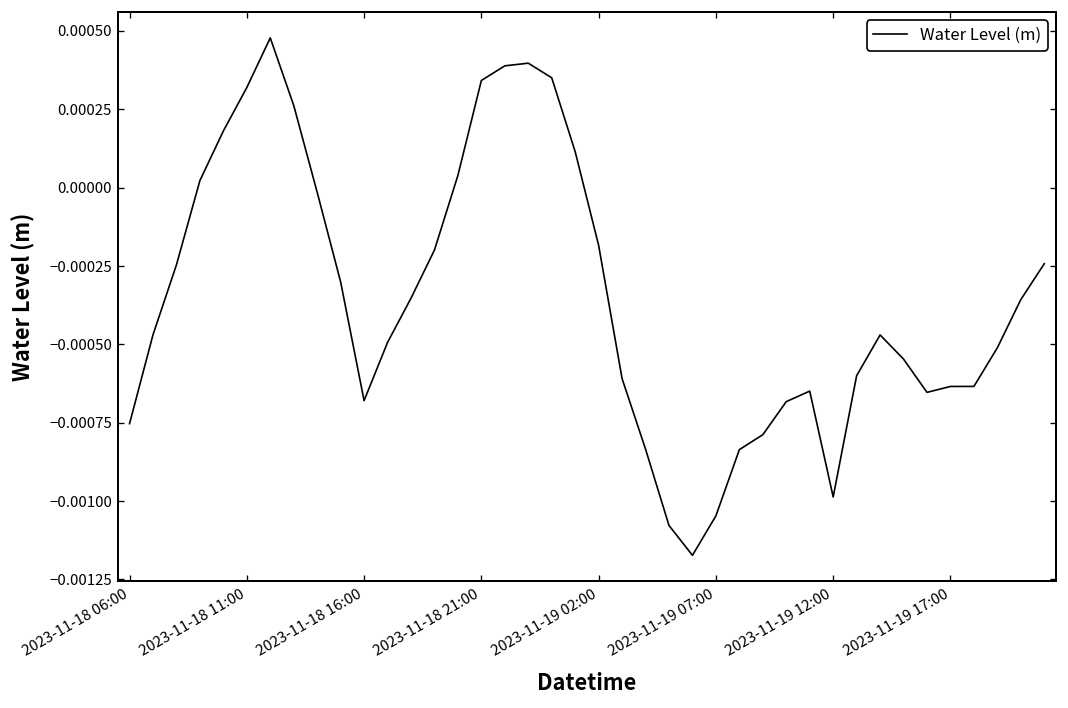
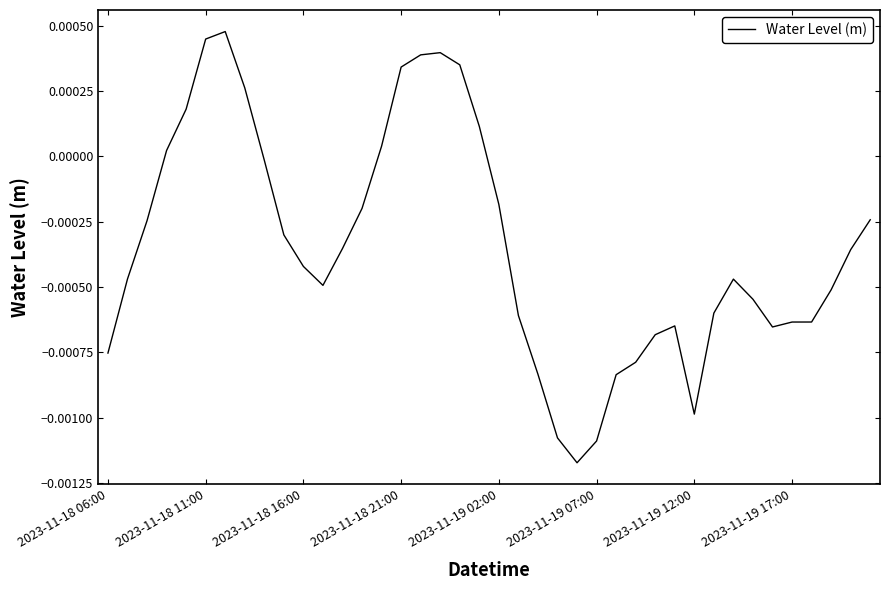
2023-11-18 11:00: 0.00032 -> 0.00045
2023-11-18 16:00: -0.00068 -> -0.00042
2023-11-19 07:00: -0.00105 -> -0.00109
